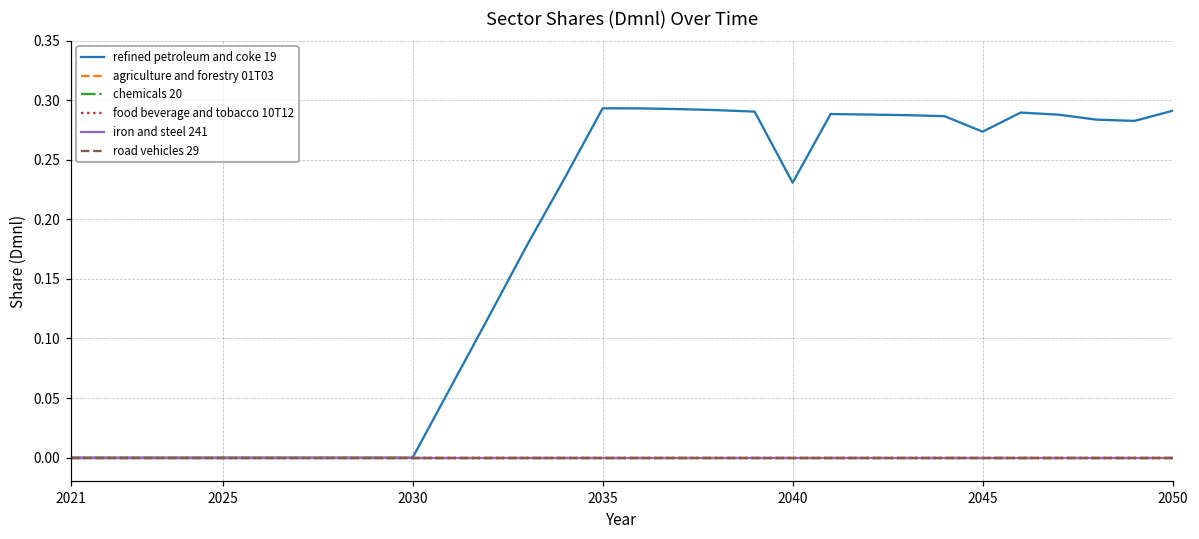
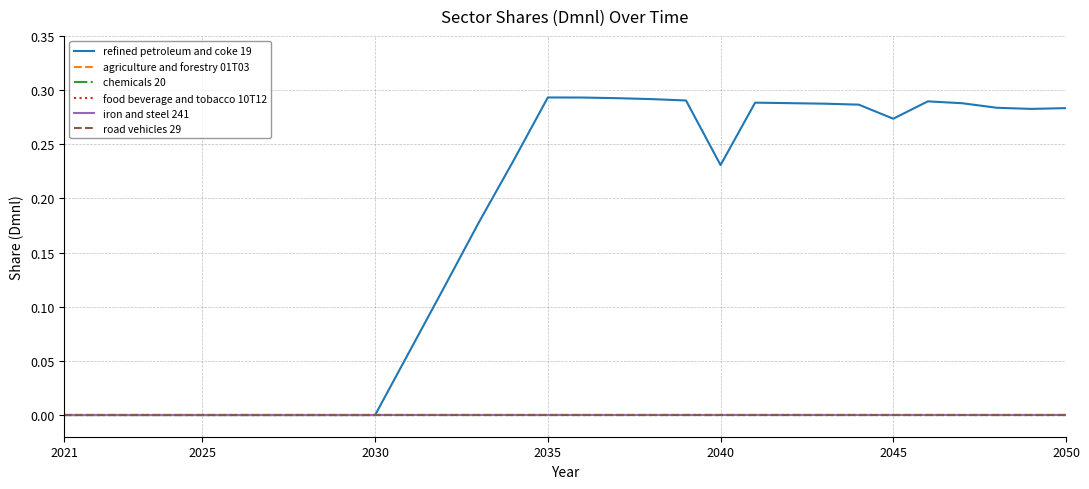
refined petroleum and coke 19, 2050: 0.291 -> 0.283
